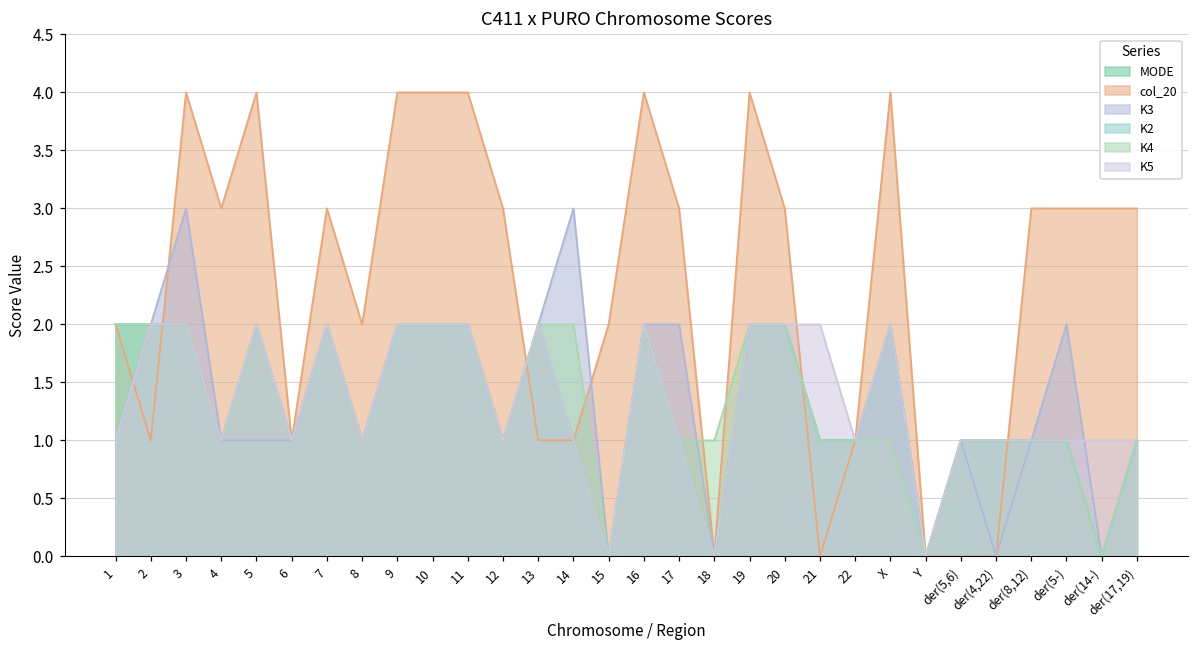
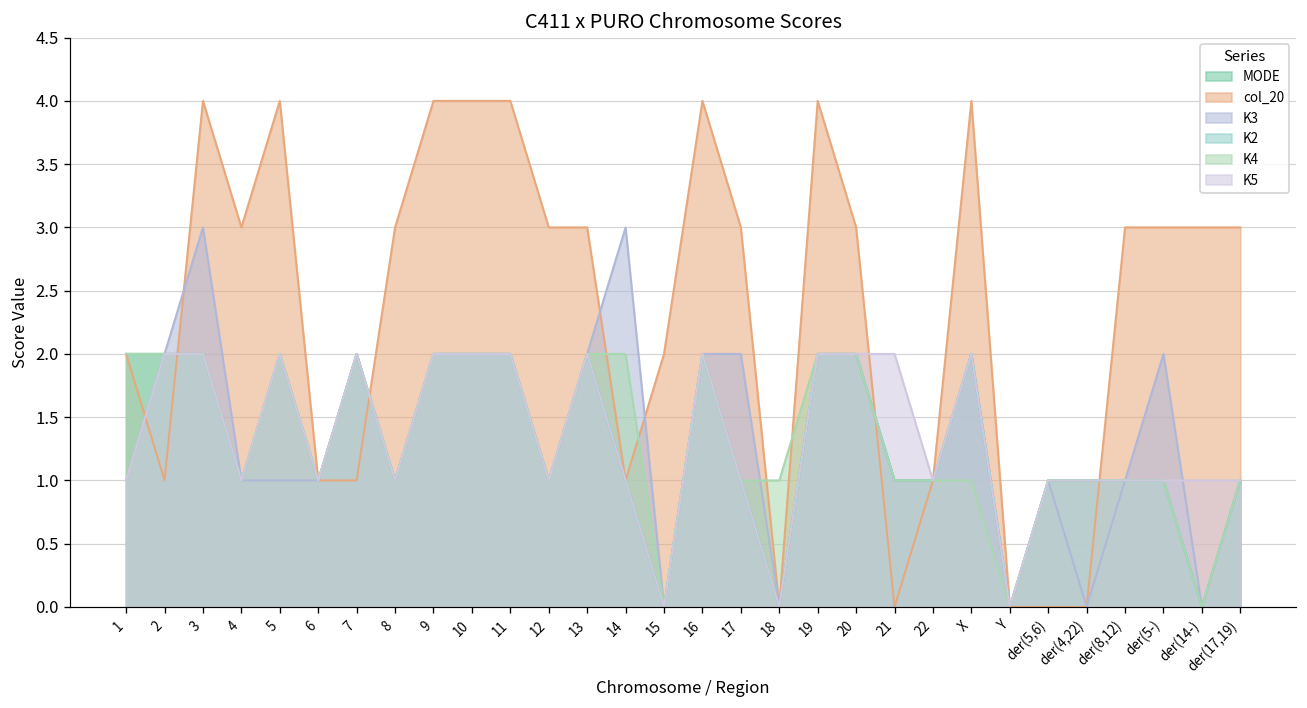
col_20, 7: 3 -> 1
col_20, 8: 2 -> 3
col_20, 13: 1 -> 3
